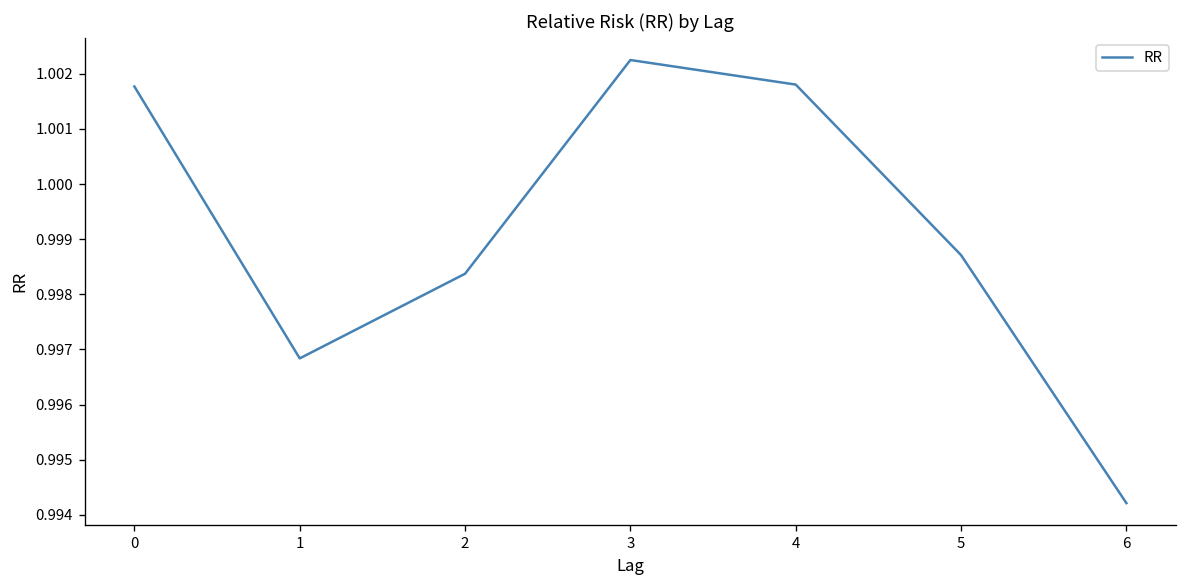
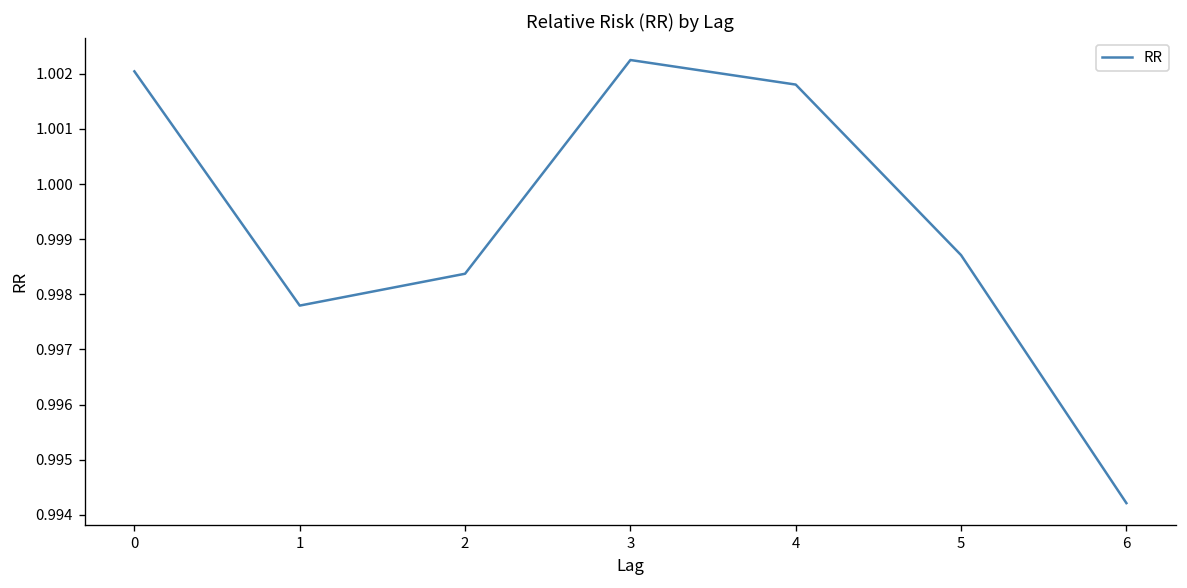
0: 1.0018 -> 1.0020
1: 0.9968 -> 0.9978
